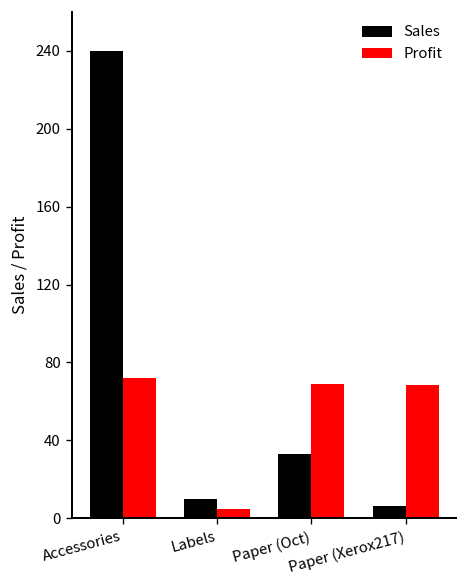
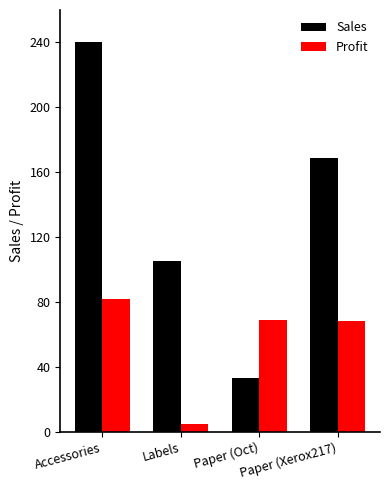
Profit, Accessories: 72 -> 82
Sales, Labels: 10 -> 105
Sales, Paper (Xerox217): 6 -> 169
